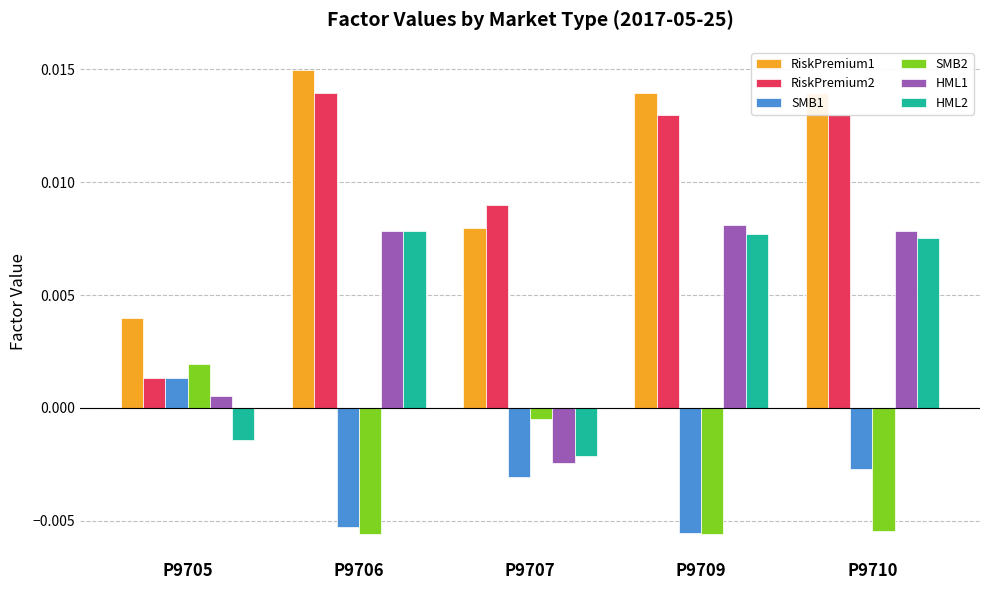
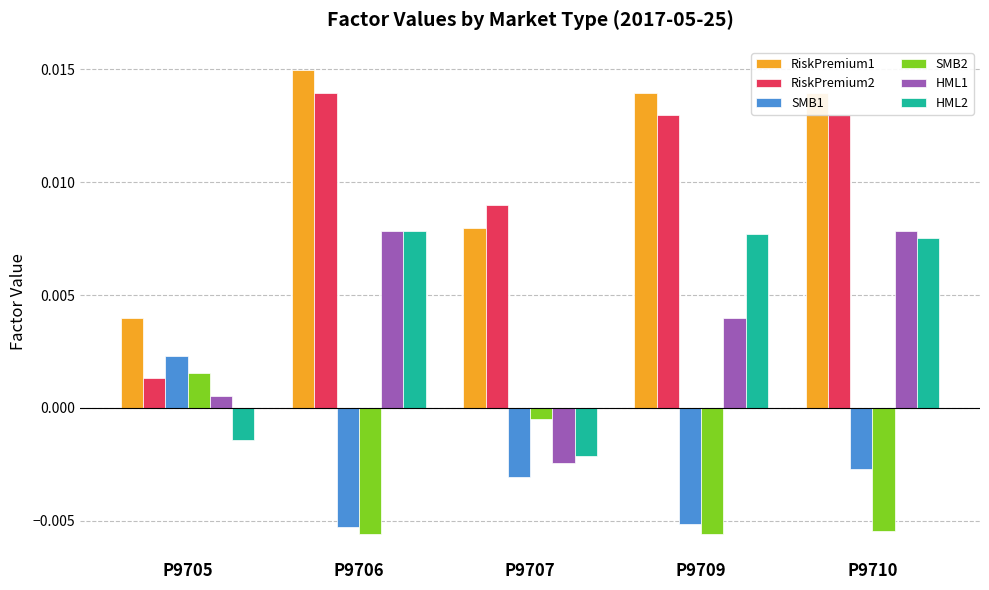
SMB1, P9705: 0.0013 -> 0.0023
SMB2, P9705: 0.0019 -> 0.0015
SMB1, P9709: -0.0055 -> -0.0052
HML1, P9709: 0.0081 -> 0.0040
